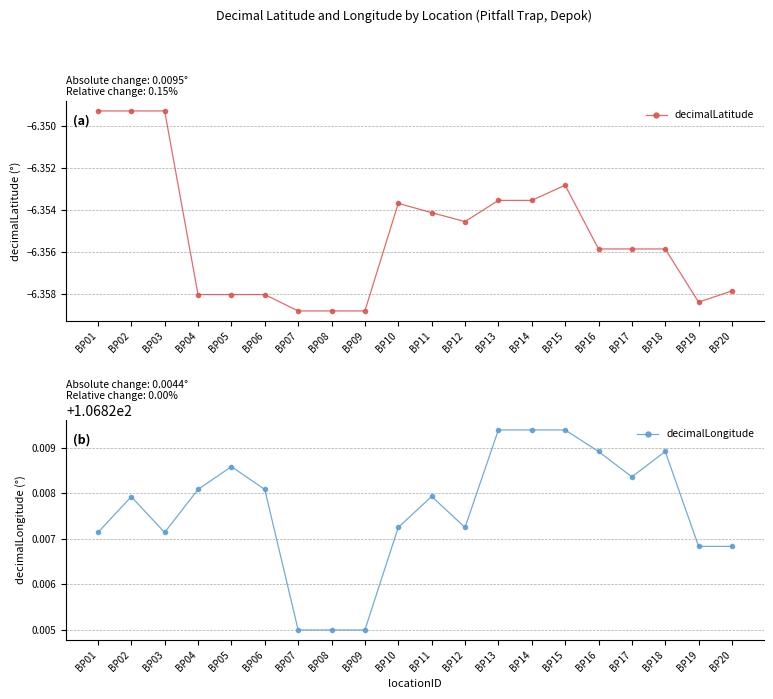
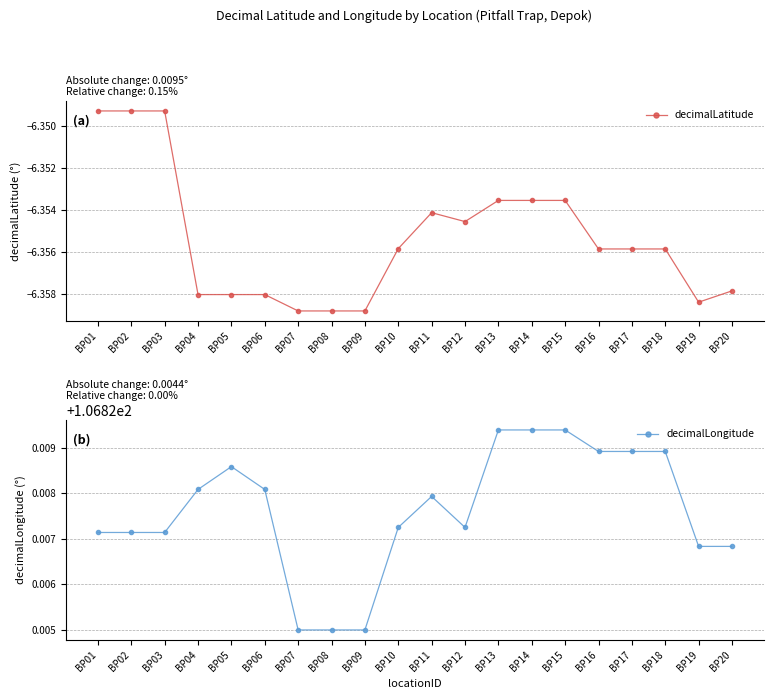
Absolute change: 0.0095° Relative change: 0.15%, BP10: -6.3537 -> -6.3558
Absolute change: 0.0095° Relative change: 0.15%, BP15: -6.3528 -> -6.3536
Absolute change: 0.0044° Relative change: 0.00%, BP02: 106.8279 -> 106.8271
Absolute change: 0.0044° Relative change: 0.00%, BP17: 106.8284 -> 106.8289
